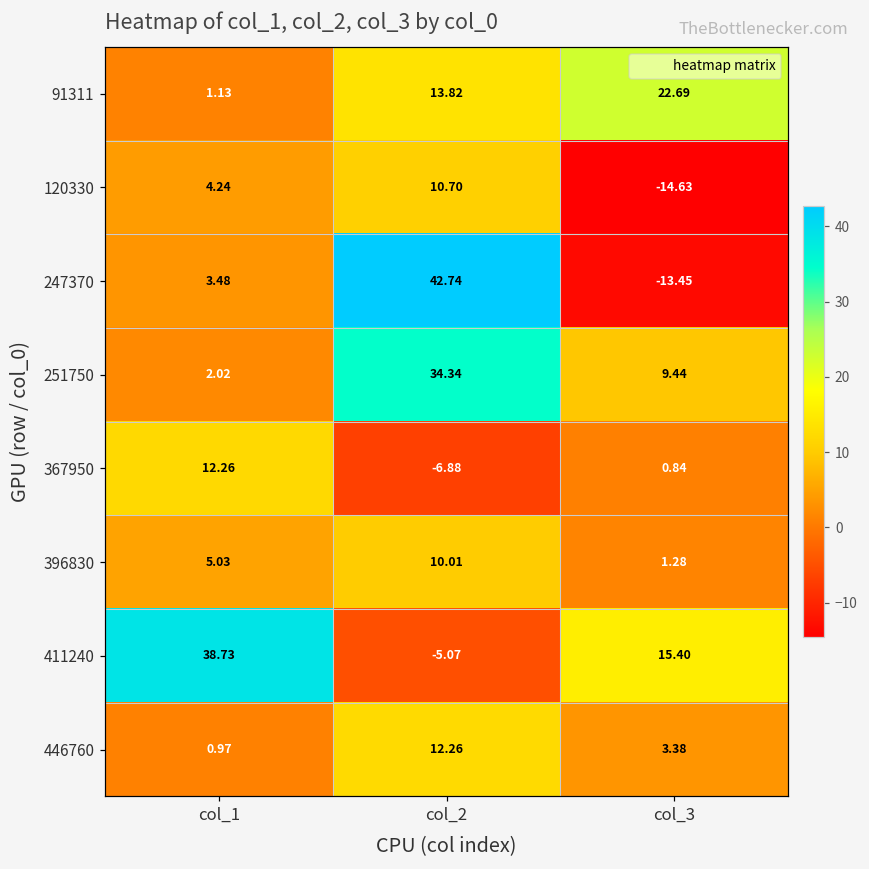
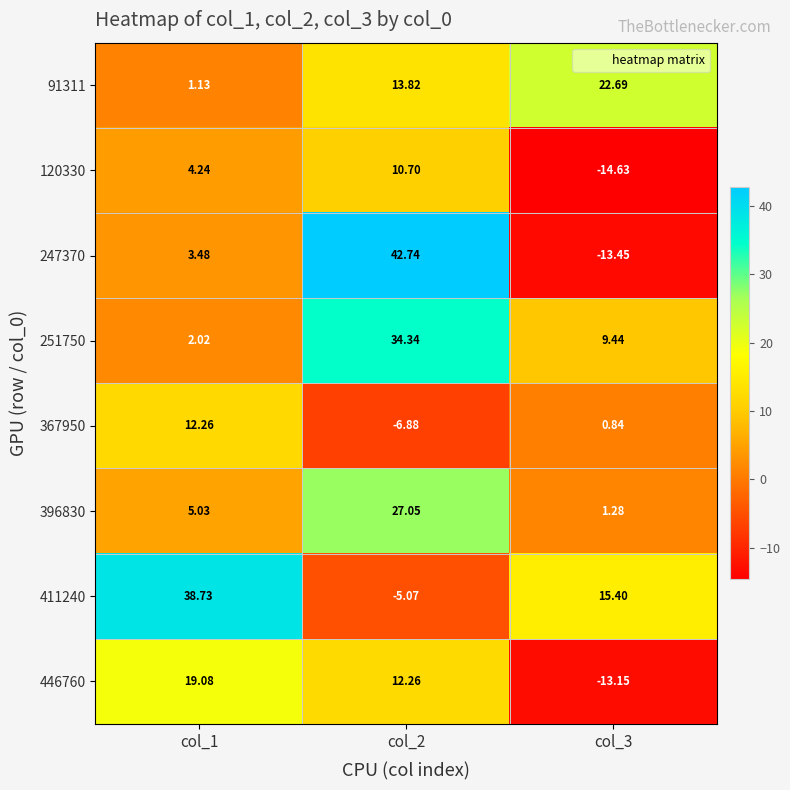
396830, col_2: 10.01 -> 27.05
446760, col_1: 0.97 -> 19.08
446760, col_3: 3.38 -> -13.15
